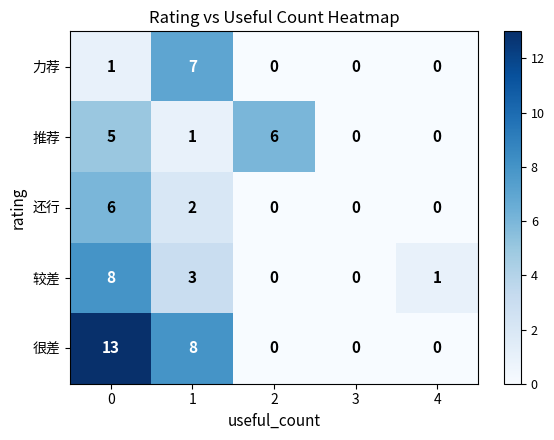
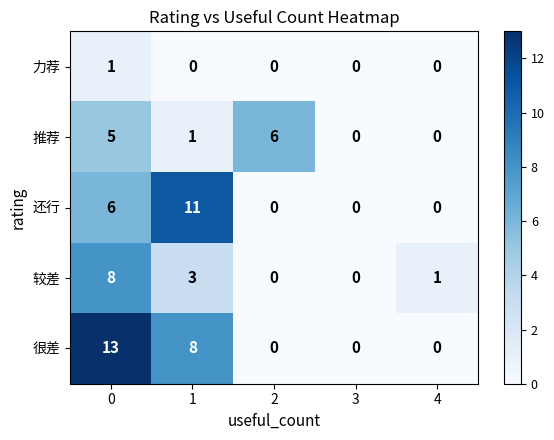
力荐, 1: 7 -> 0
还行, 1: 2 -> 11
